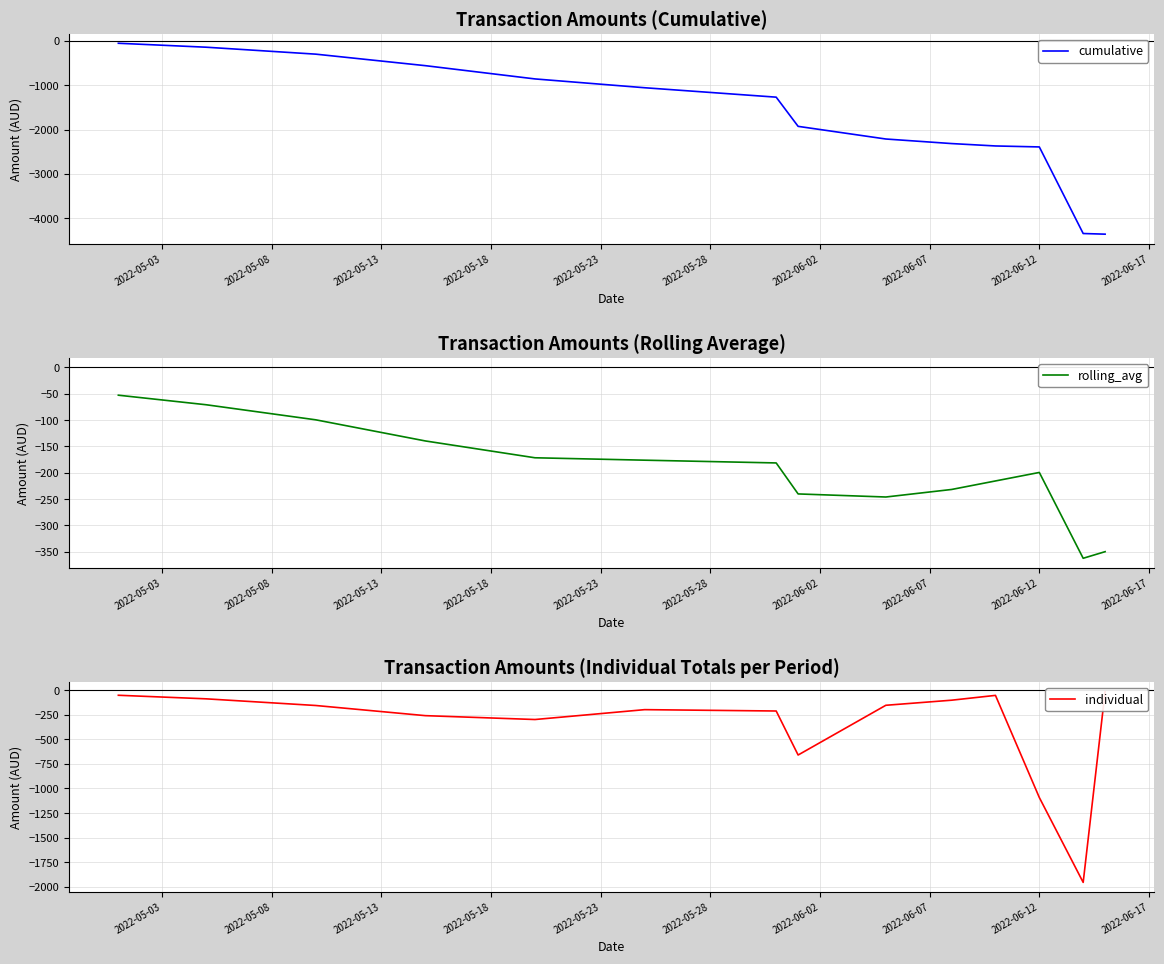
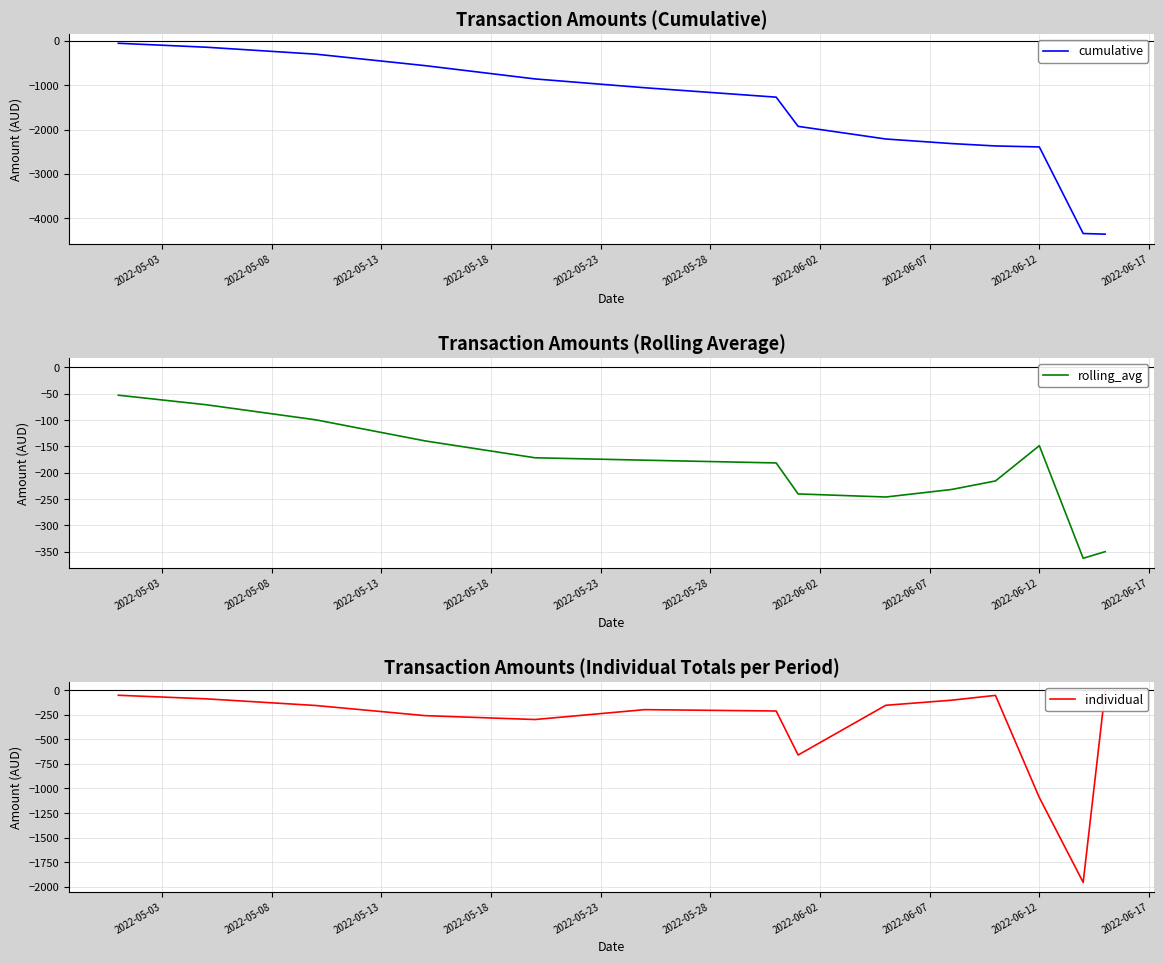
Transaction Amounts (Rolling Average), 2022-06-12: -200 -> -150
